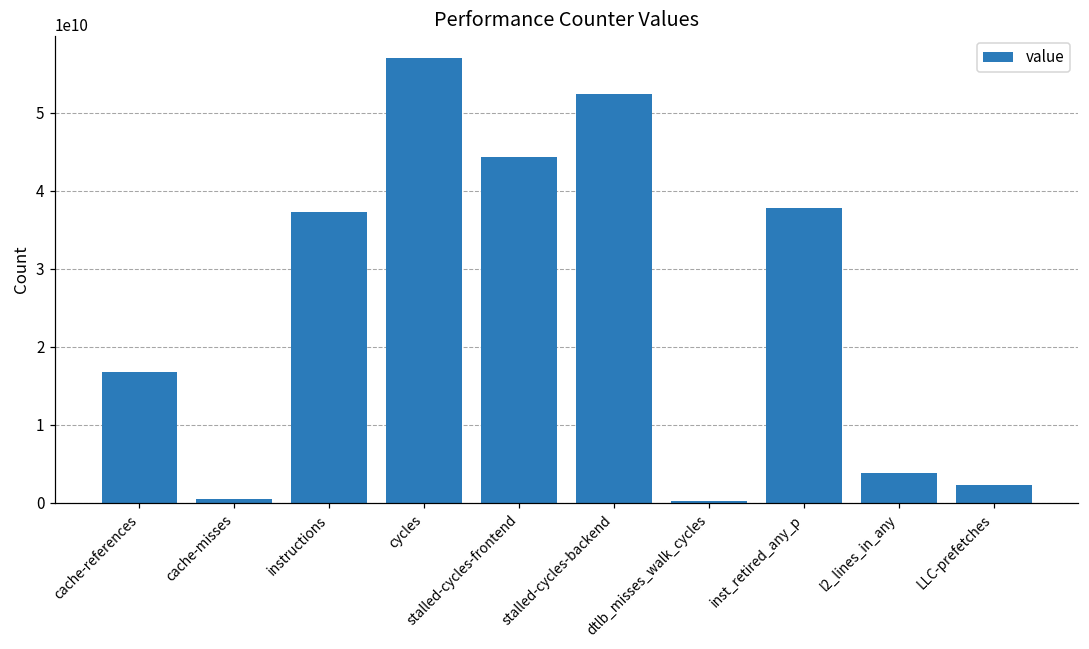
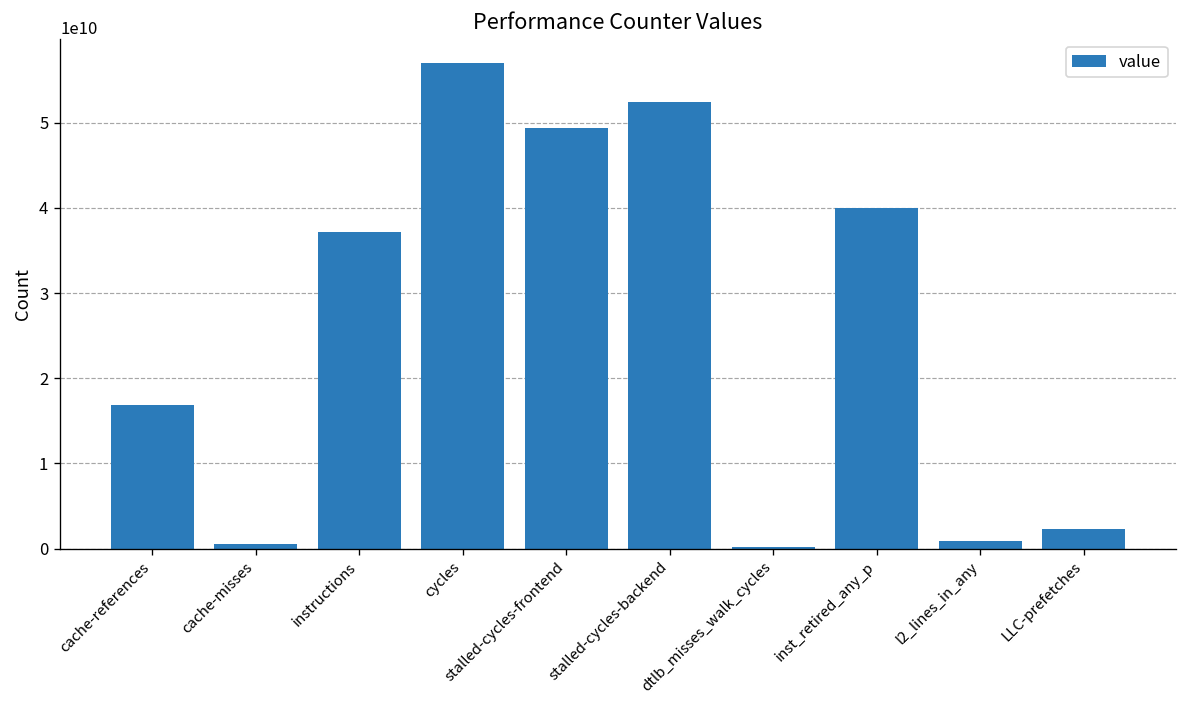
stalled-cycles-frontend: 44000000000 -> 49000000000
inst_retired_any_p: 38000000000 -> 40000000000
l2_lines_in_any: 4000000000 -> 1000000000
